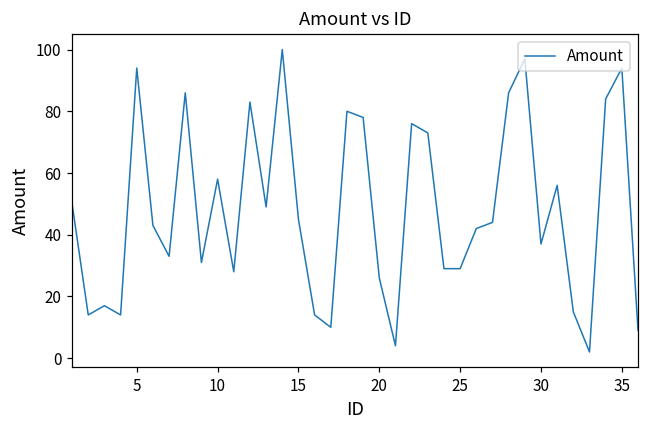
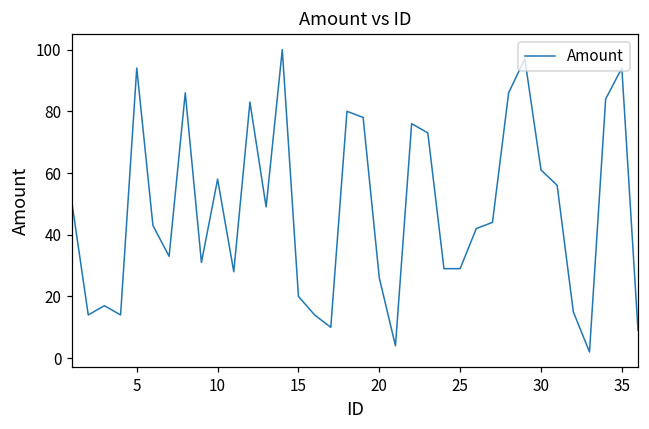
15: 45 -> 20
30: 37 -> 61
